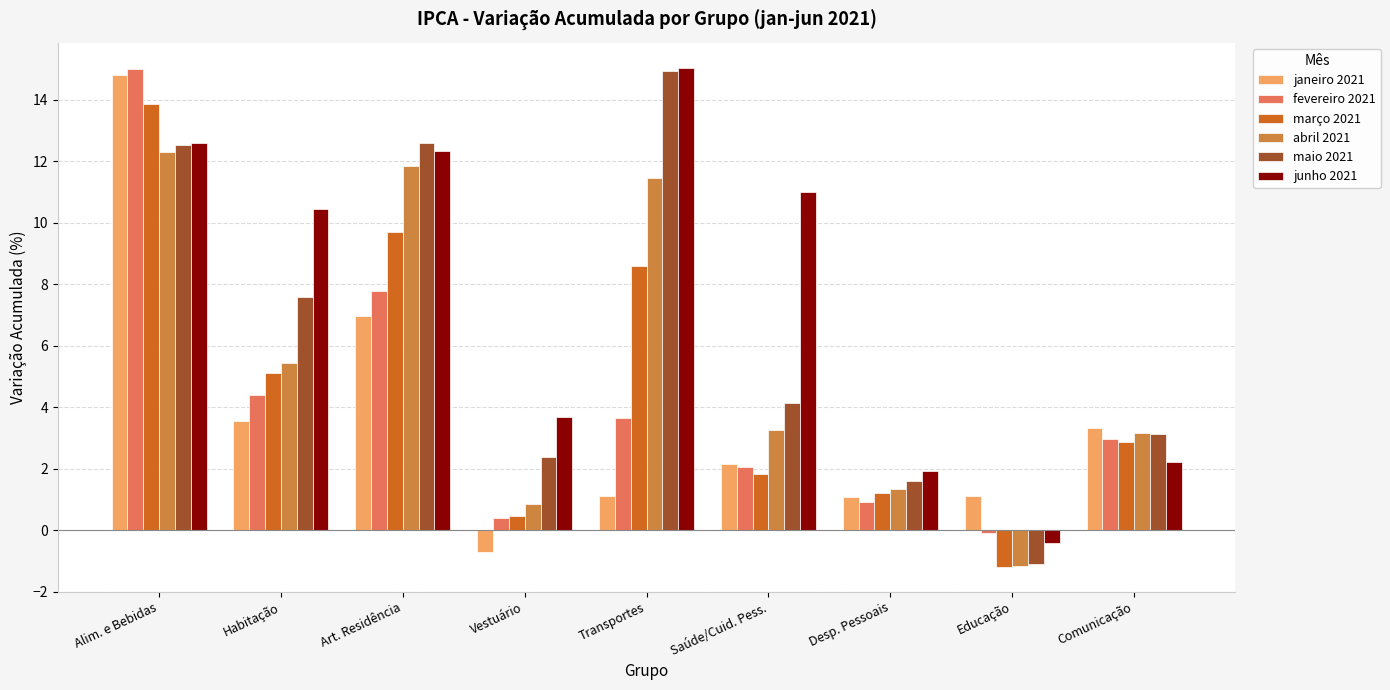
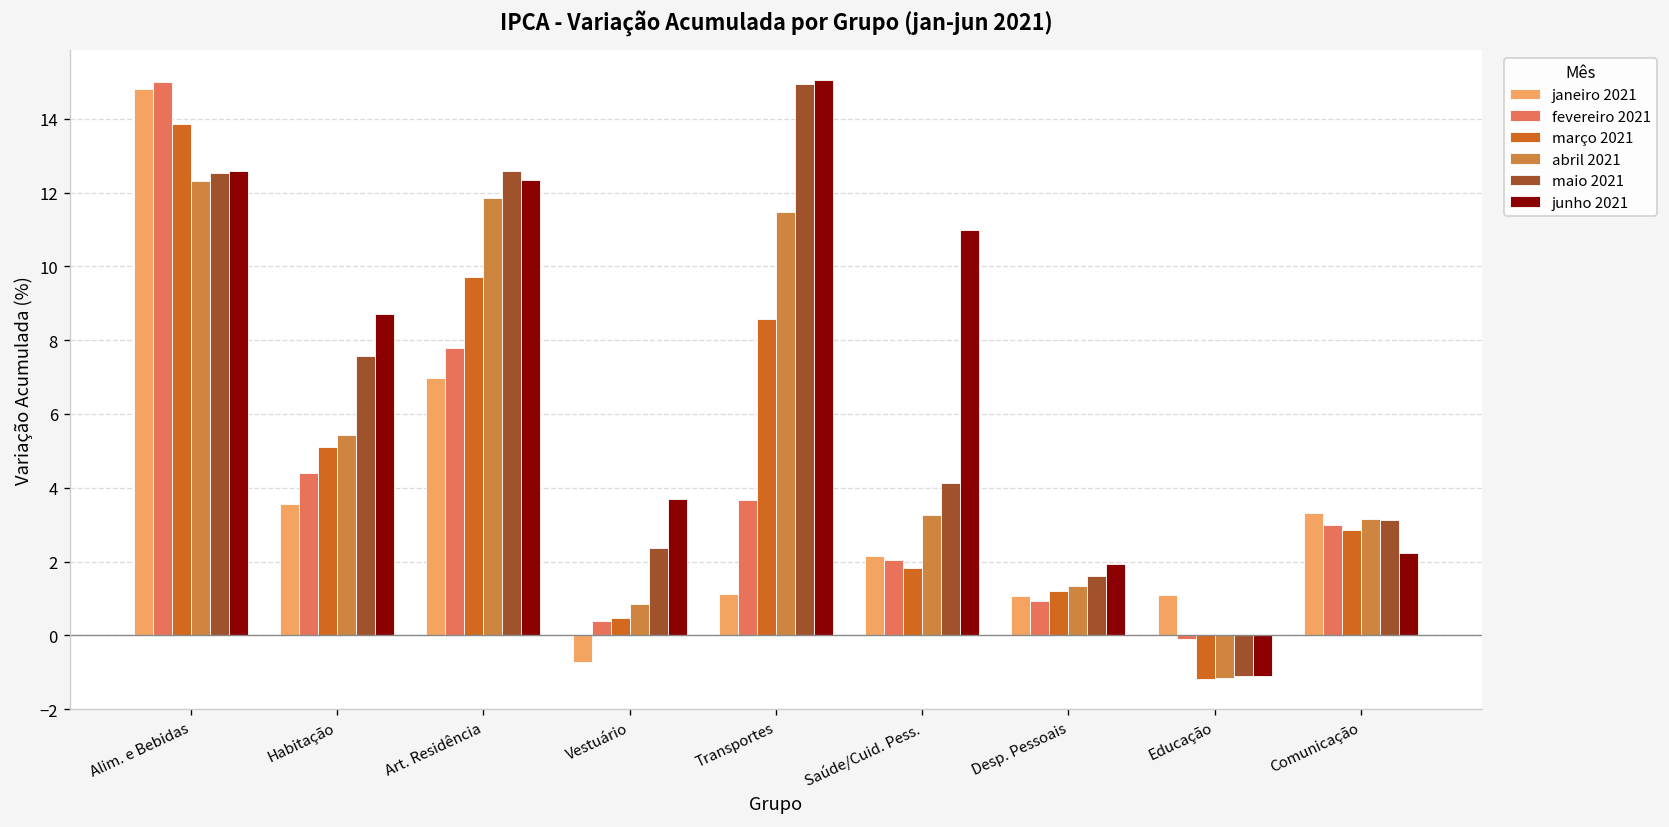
junho 2021, Habitação: 10.5 -> 8.7
junho 2021, Educação: -0.4 -> -1.1
